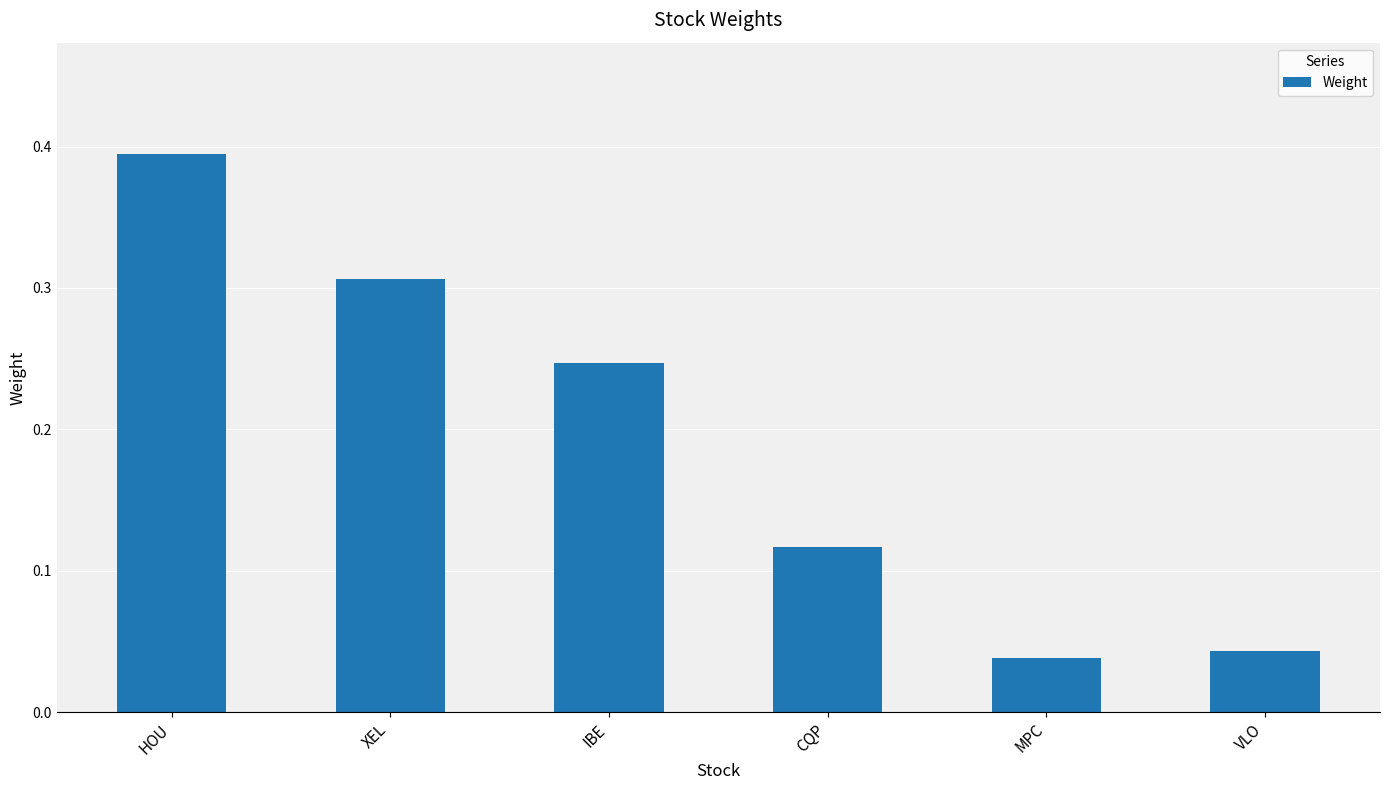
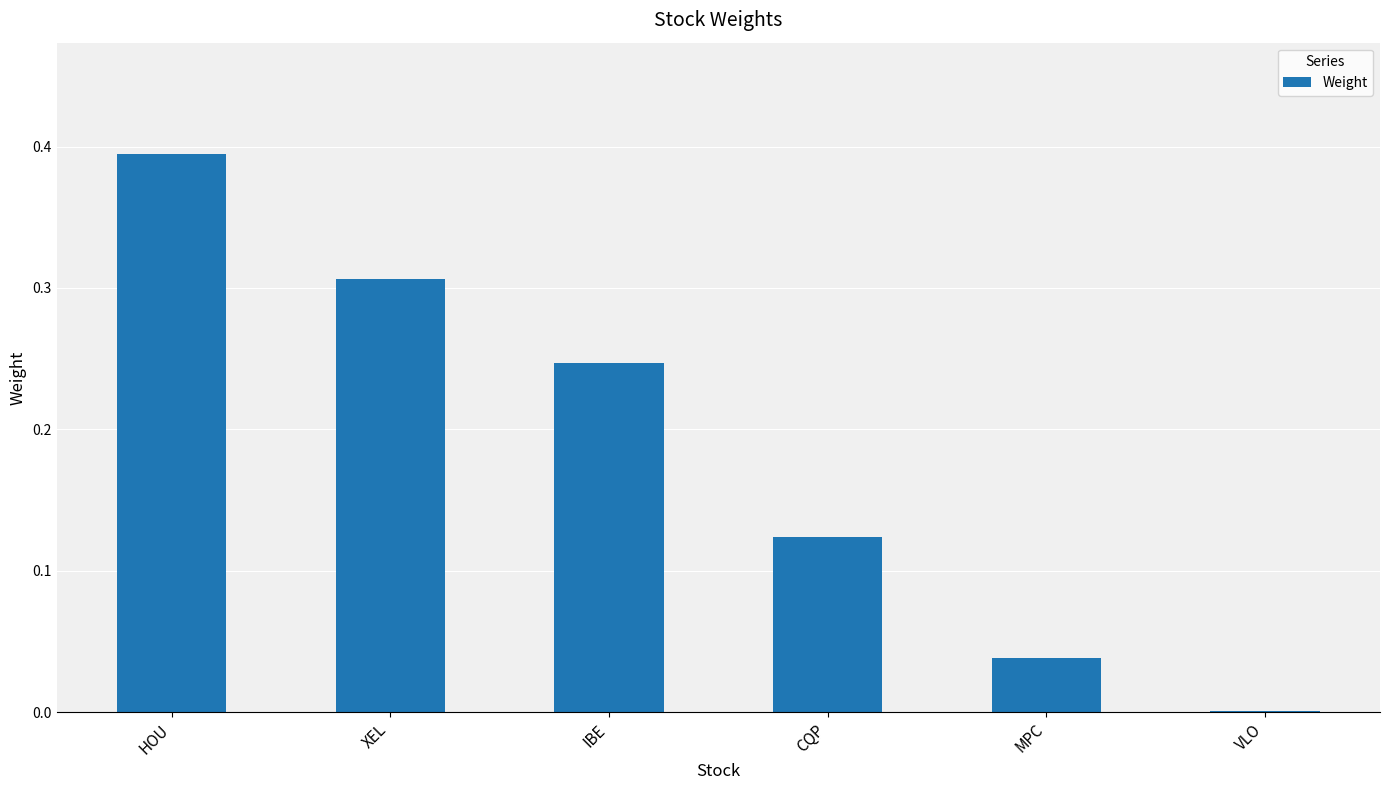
CQP: 0.117 -> 0.124
VLO: 0.043 -> 0.001
